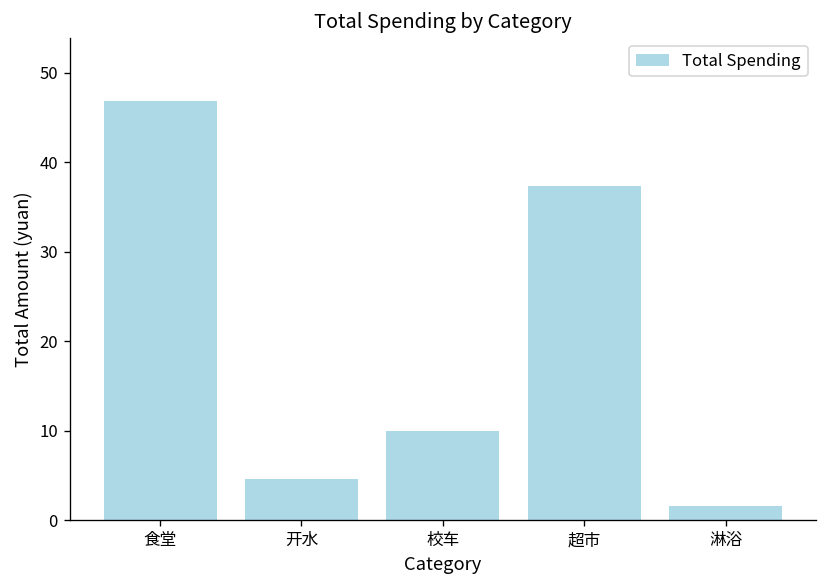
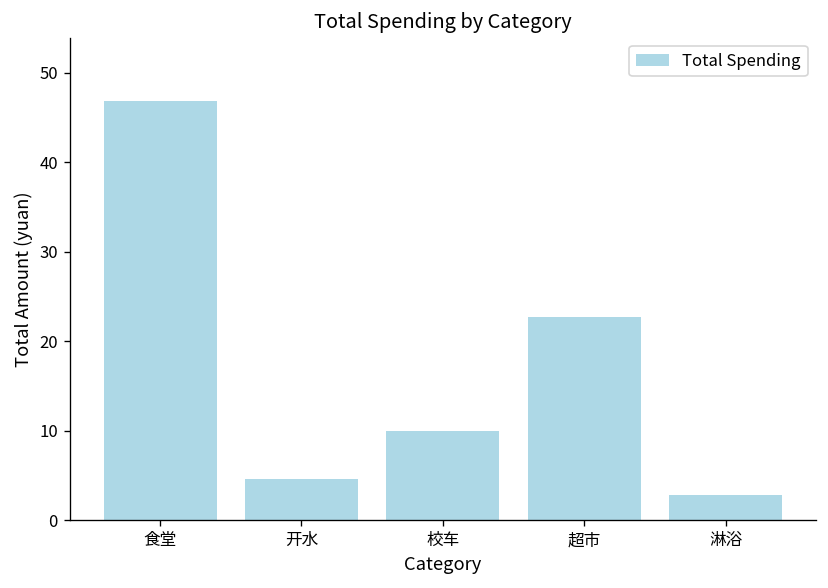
超市: 37 -> 23
淋浴: 2 -> 3
